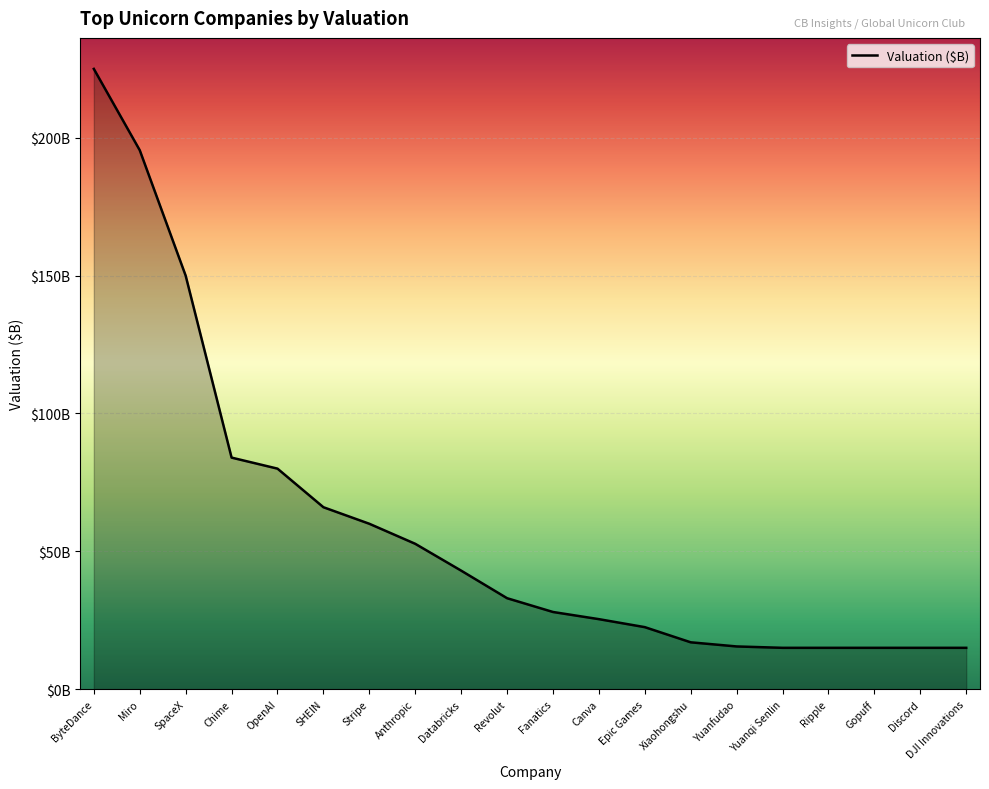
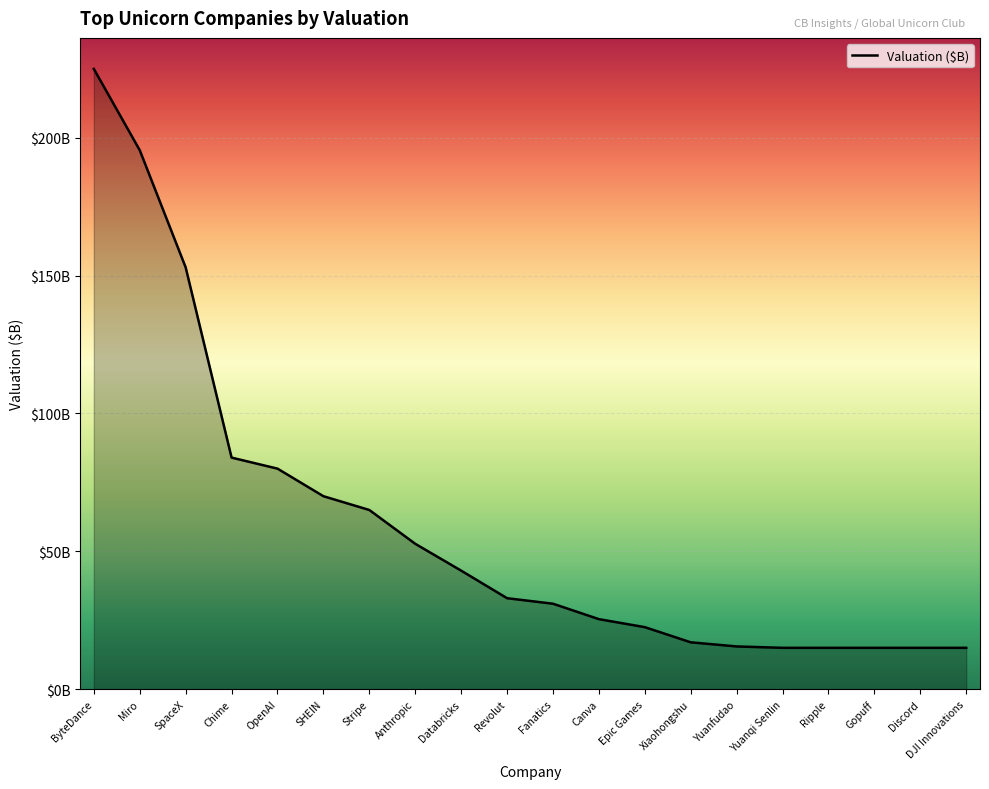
SpaceX: $150000000000 -> $153000000000
SHEIN: $66000000000 -> $70000000000
Stripe: $60000000000 -> $65000000000
Fanatics: $28000000000 -> $31000000000
